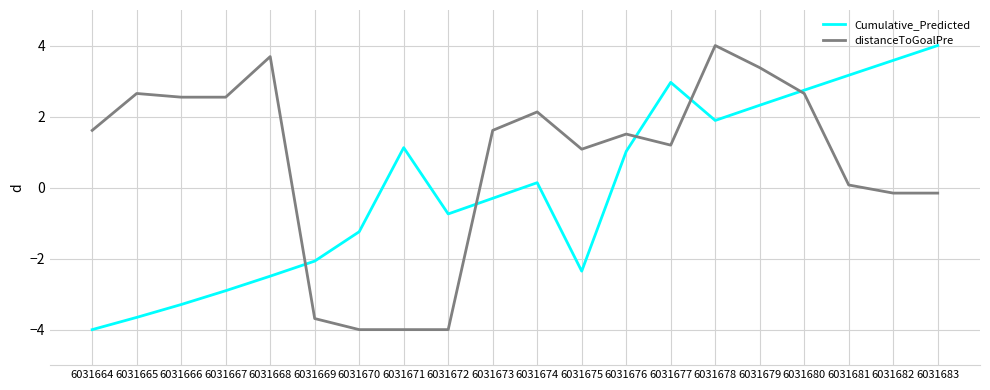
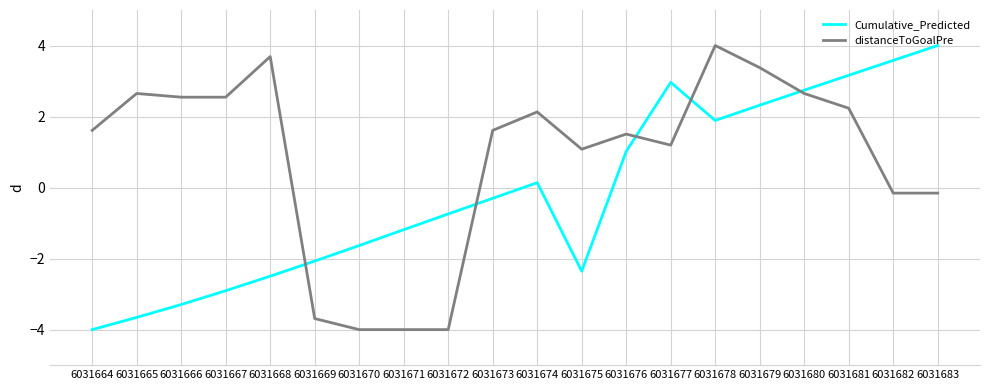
Cumulative_Predicted, 6031670: -1.2 -> -1.6
Cumulative_Predicted, 6031671: 1.1 -> -1.2
distanceToGoalPre, 6031681: 0.1 -> 2.2
